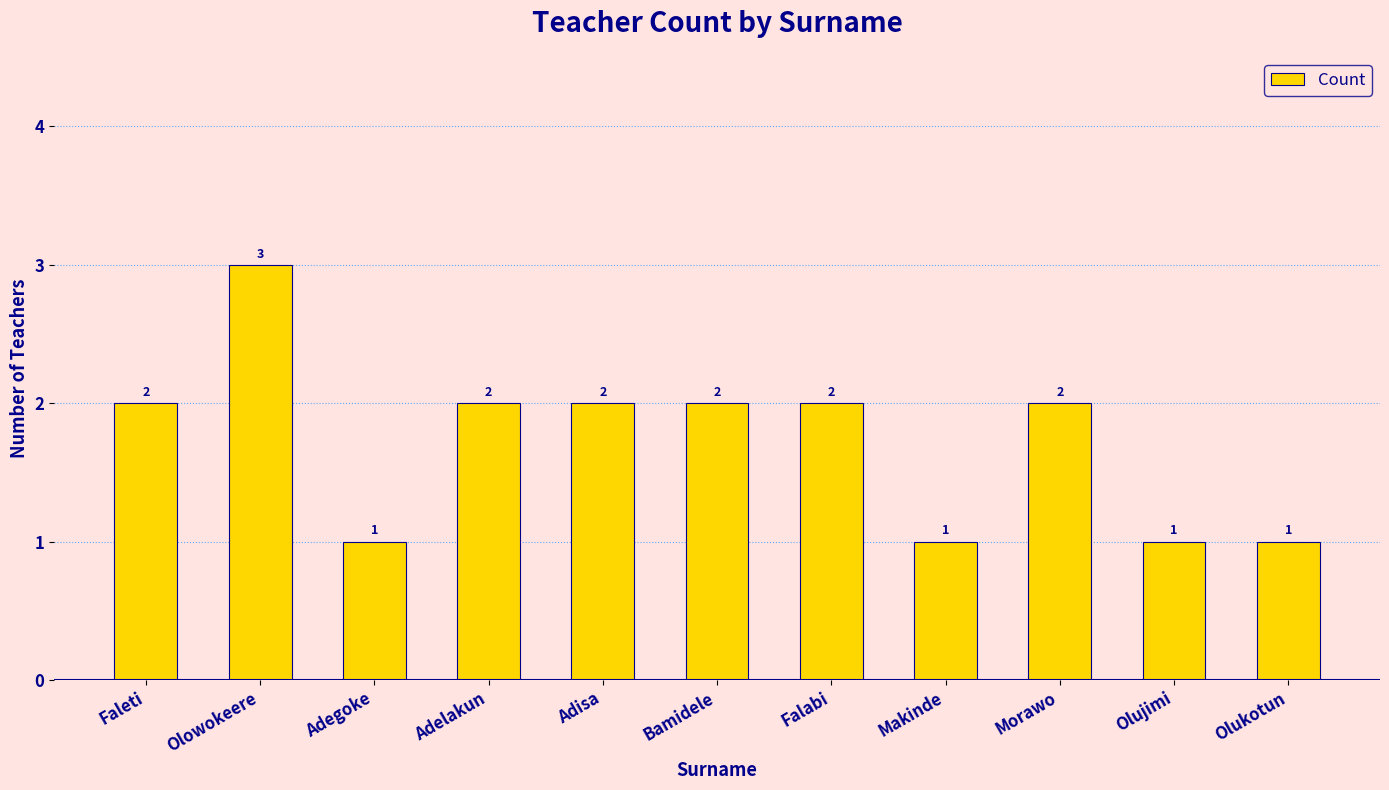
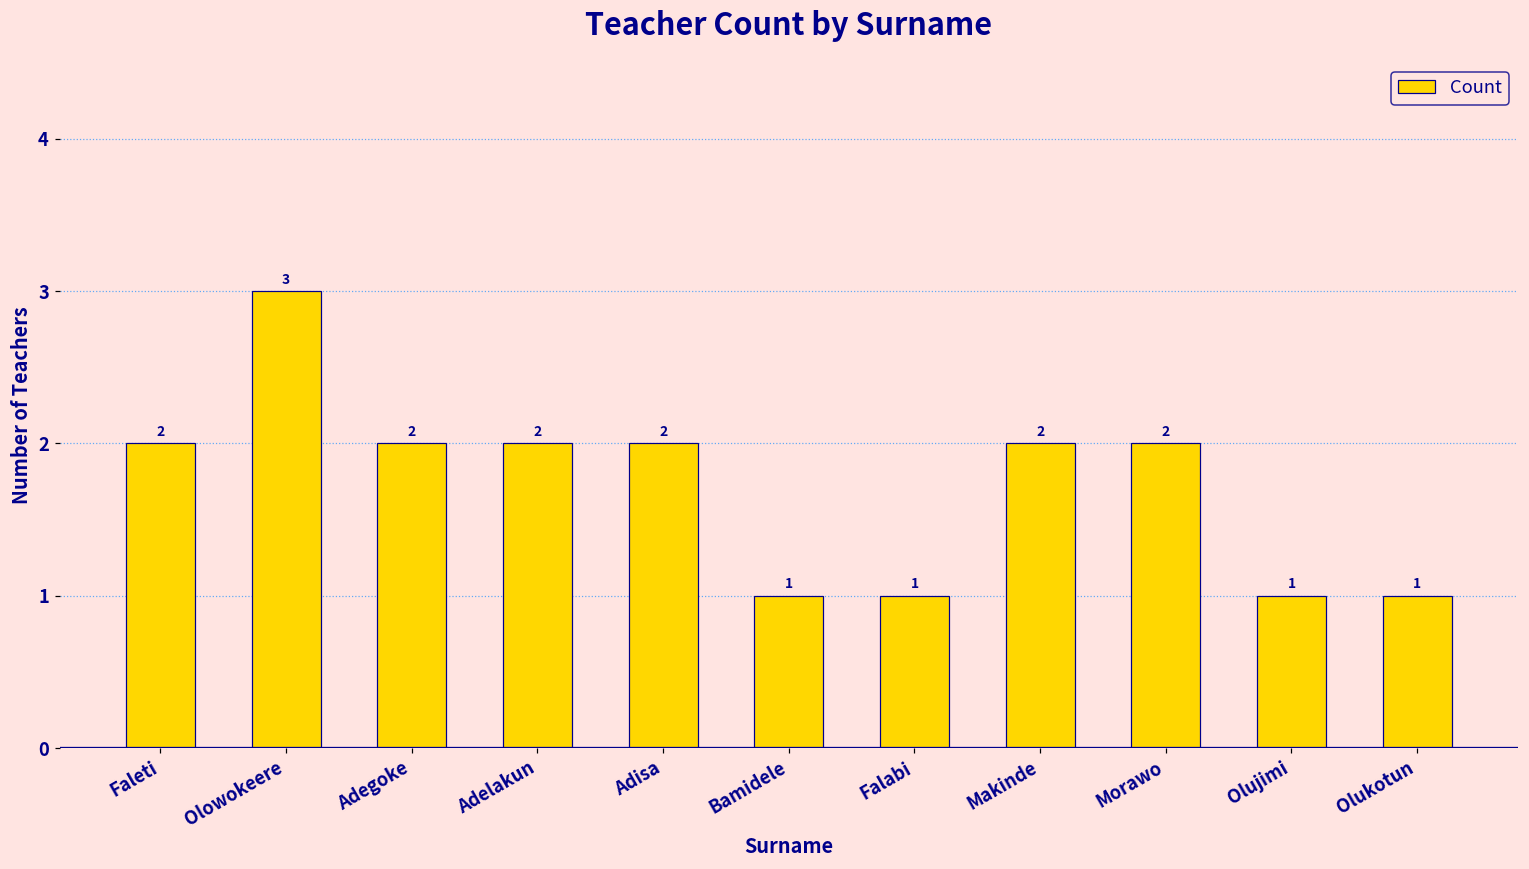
Adegoke: 1 -> 2
Bamidele: 2 -> 1
Falabi: 2 -> 1
Makinde: 1 -> 2
